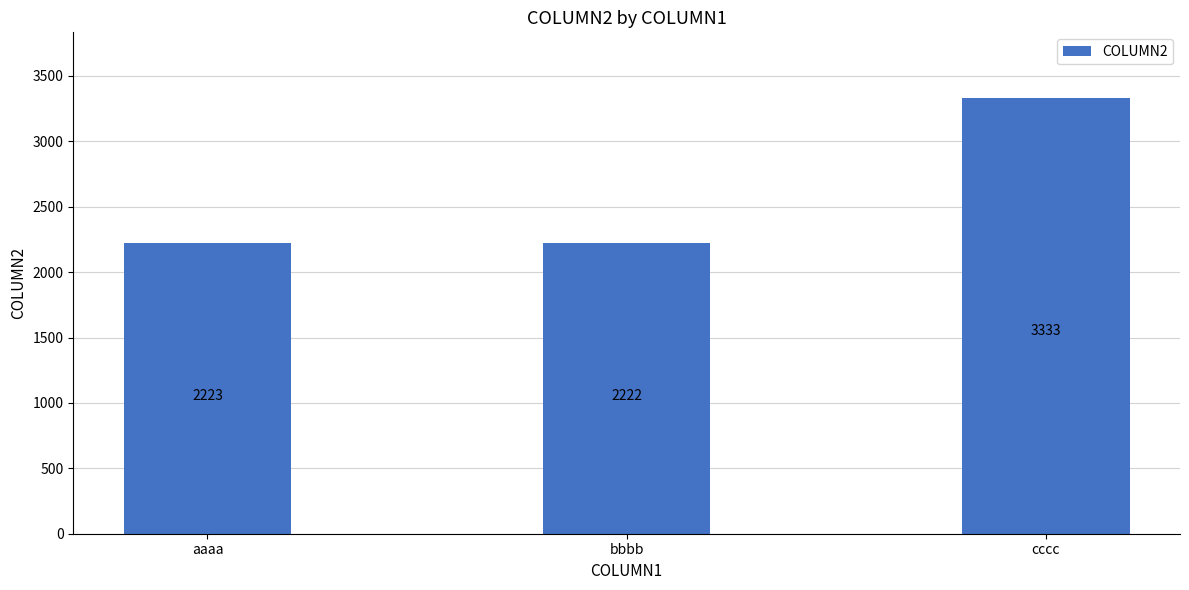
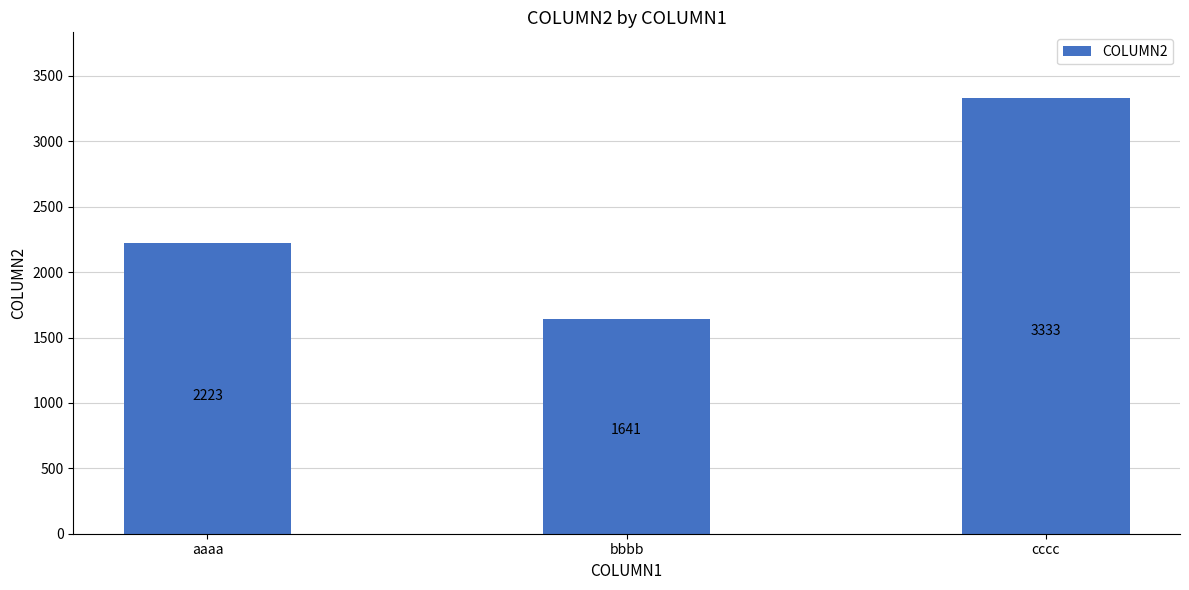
bbbb: 2222 -> 1641
